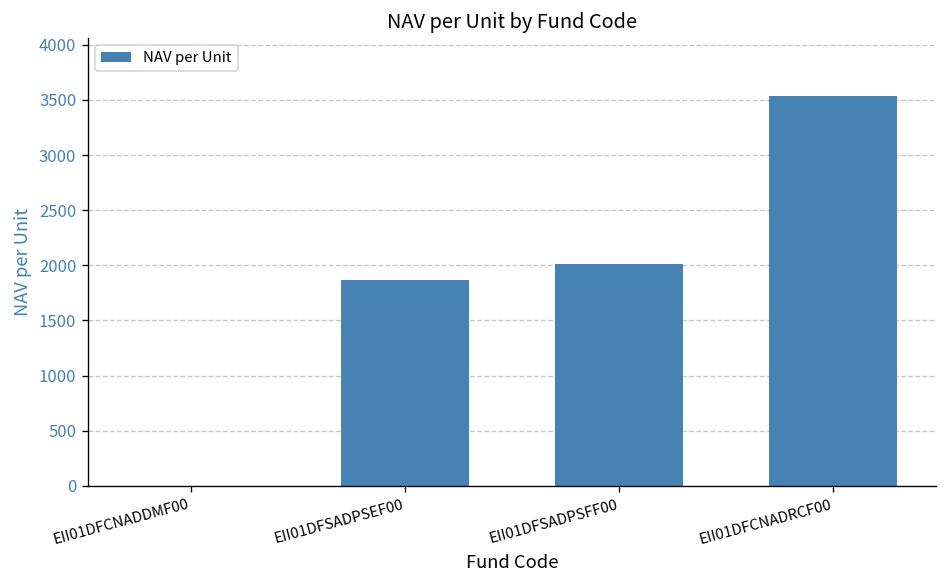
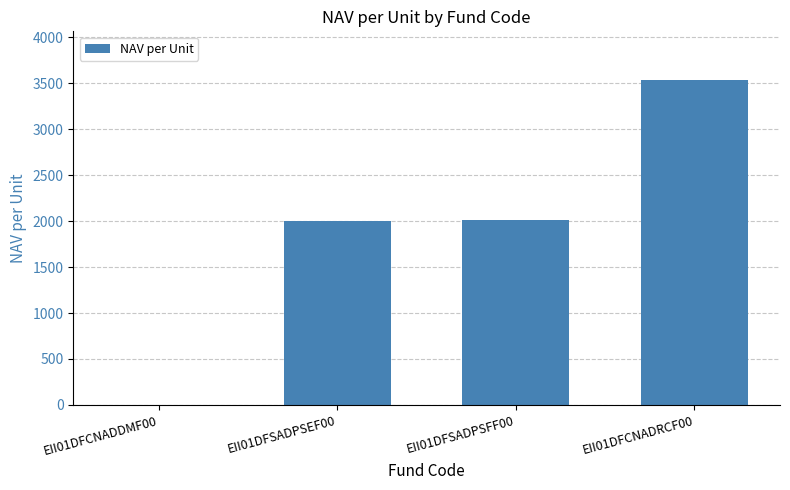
EII01DFSADPSEF00: 1900 -> 2000
